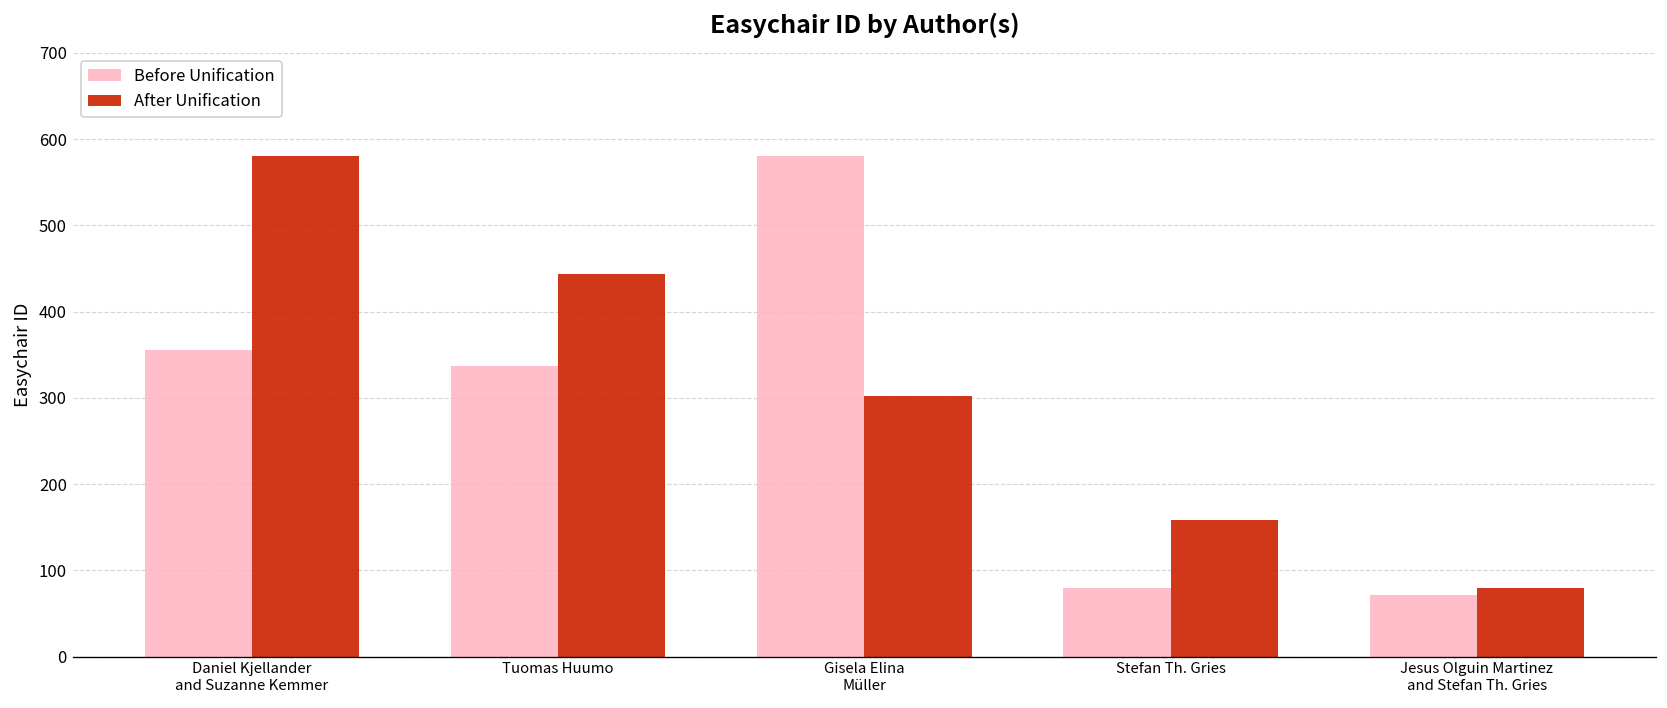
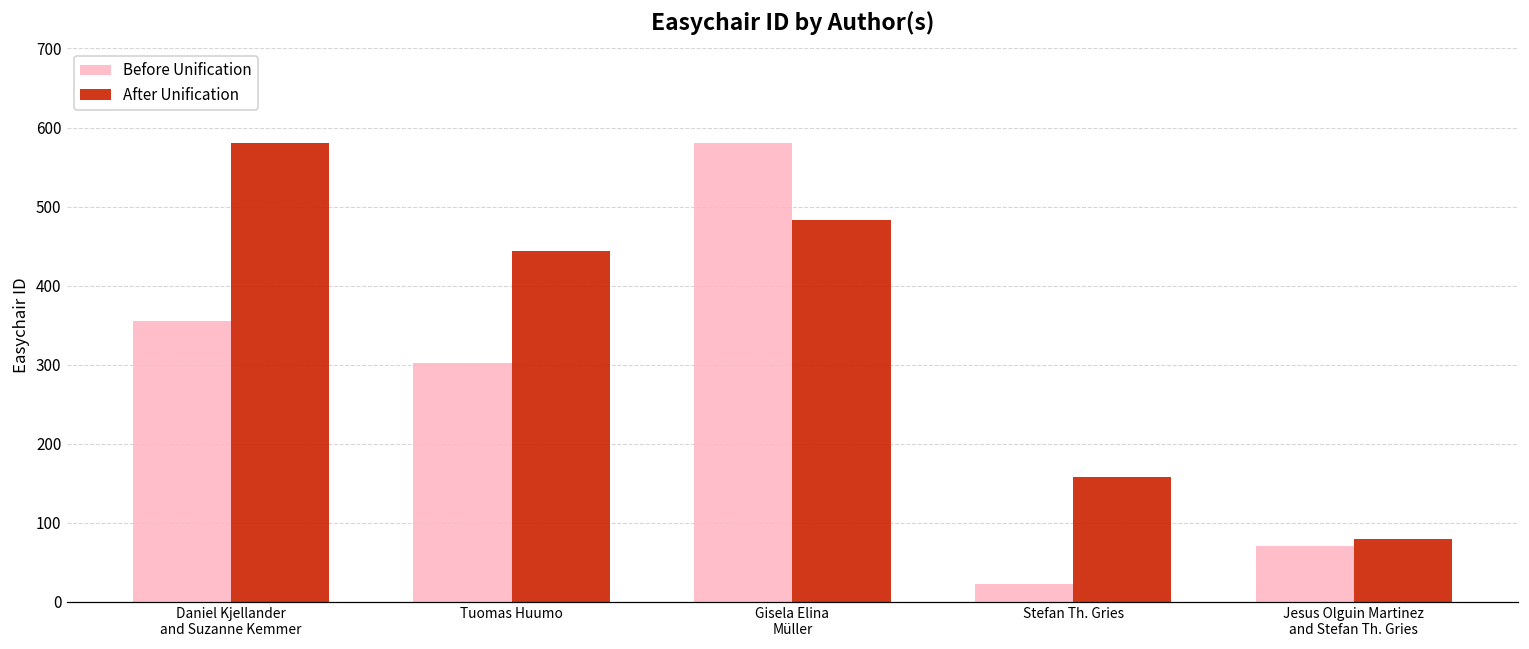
Before Unification, Tuomas Huumo: 340 -> 300
After Unification, Gisela Elina Müller: 300 -> 480
Before Unification, Stefan Th. Gries: 80 -> 20
